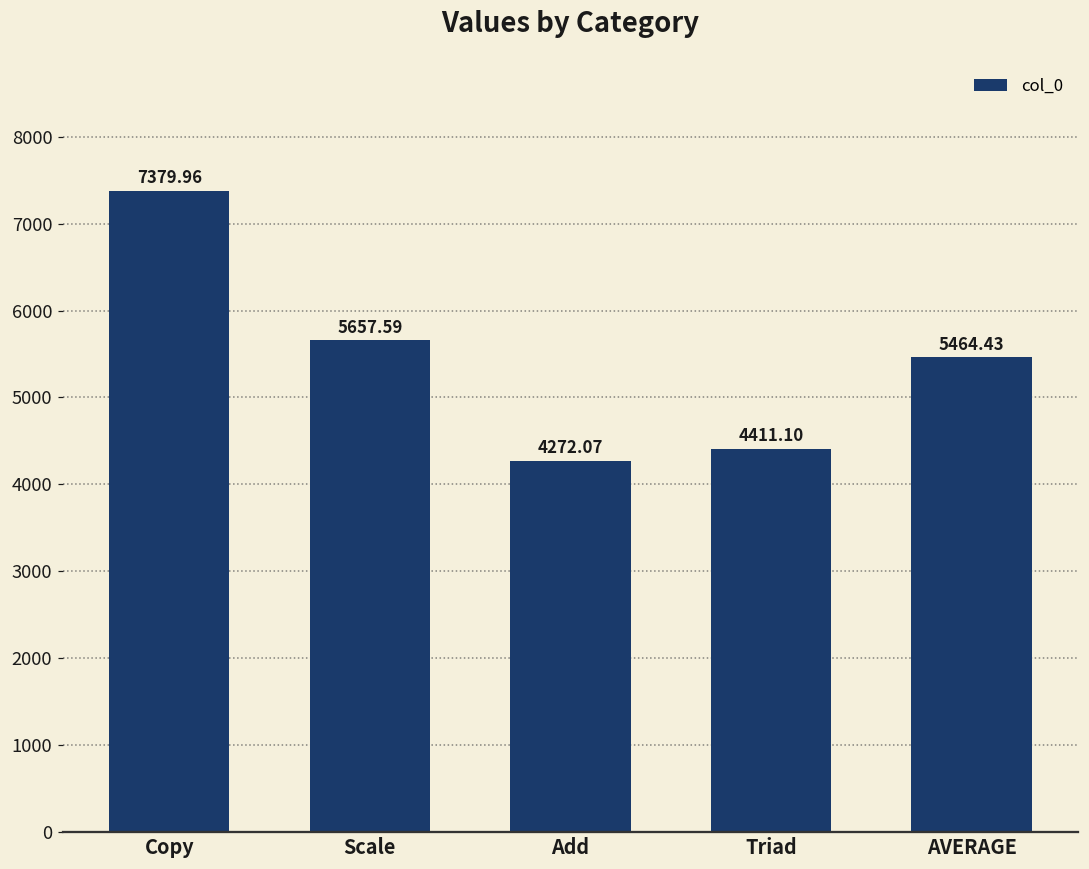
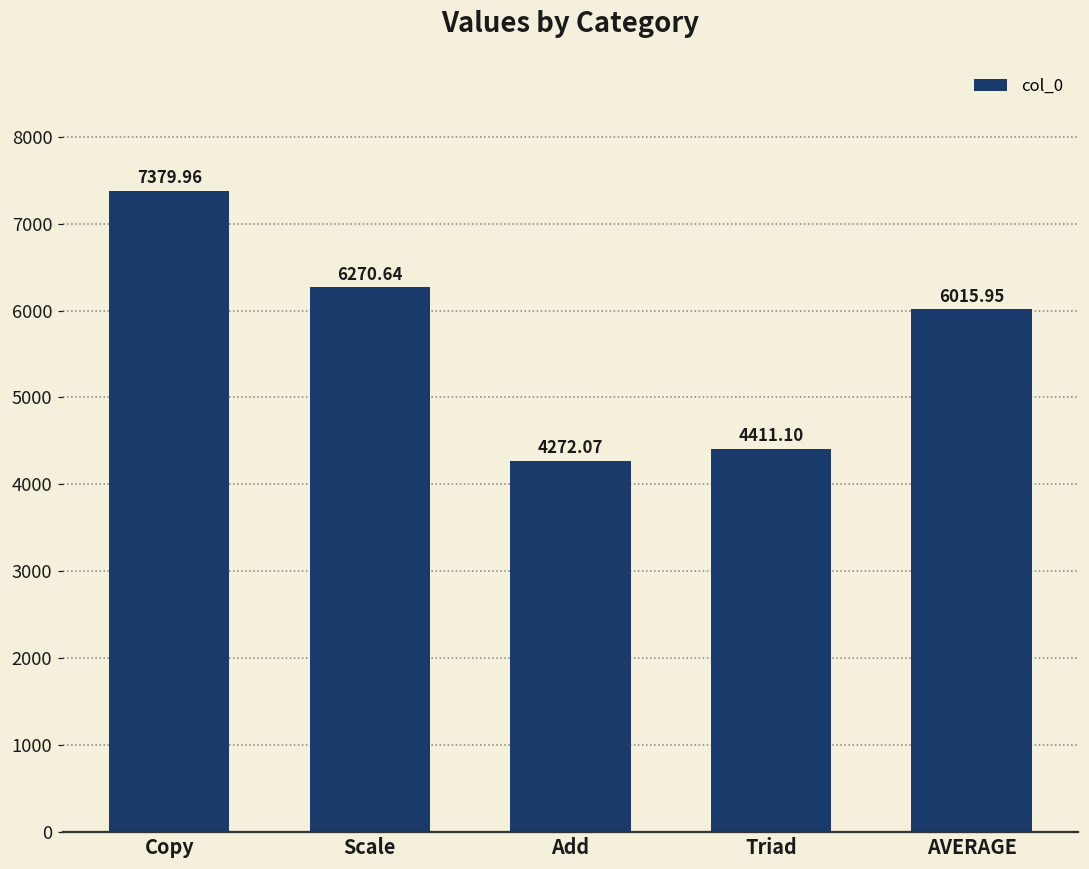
Scale: 5657.59 -> 6270.64
AVERAGE: 5464.43 -> 6015.95
